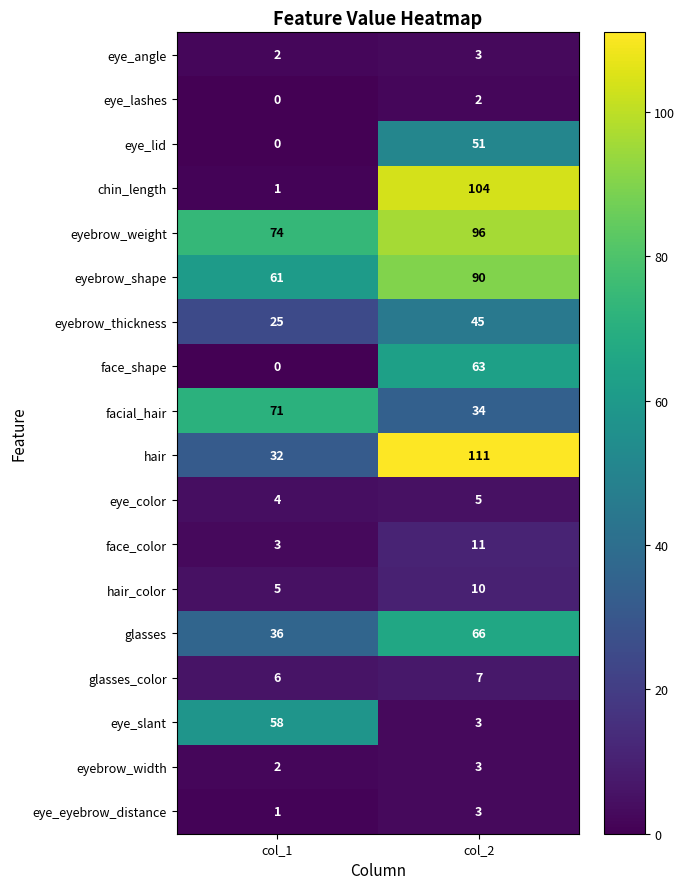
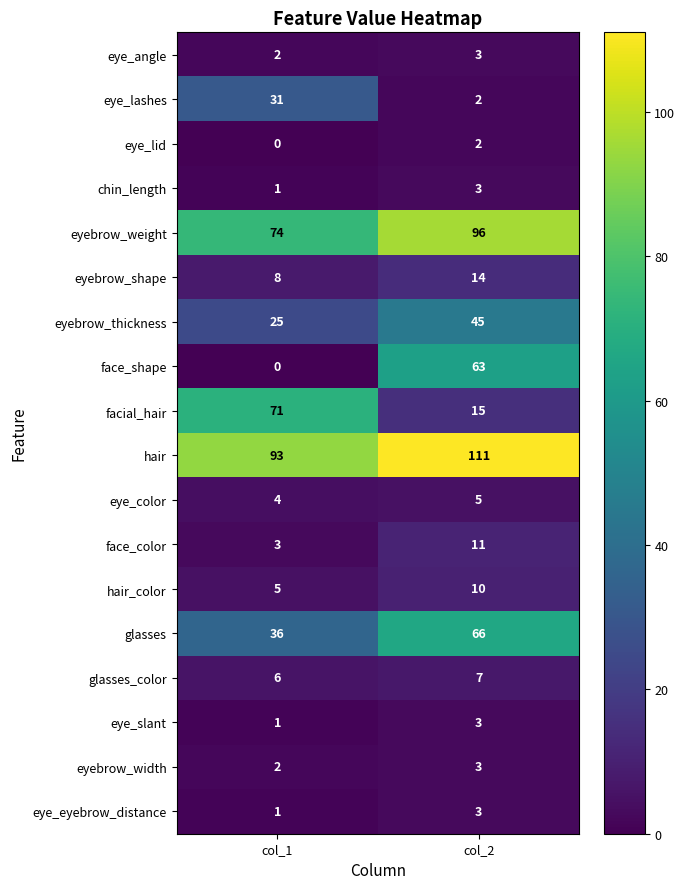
eye_lashes, col_1: 0 -> 31
eye_lid, col_2: 51 -> 2
chin_length, col_2: 104 -> 3
eyebrow_shape, col_1: 61 -> 8
eyebrow_shape, col_2: 90 -> 14
facial_hair, col_2: 34 -> 15
hair, col_1: 32 -> 93
eye_slant, col_1: 58 -> 1
